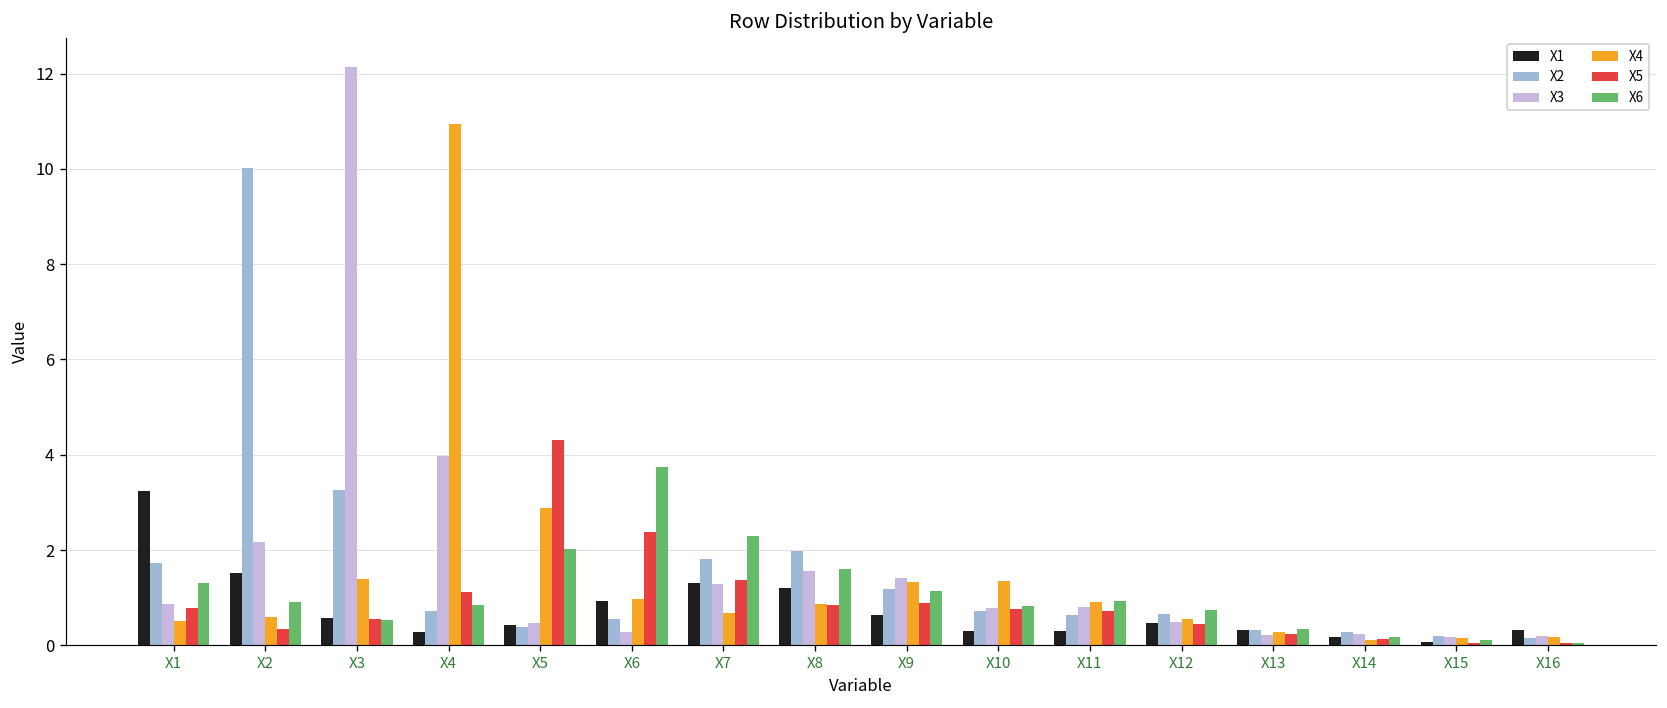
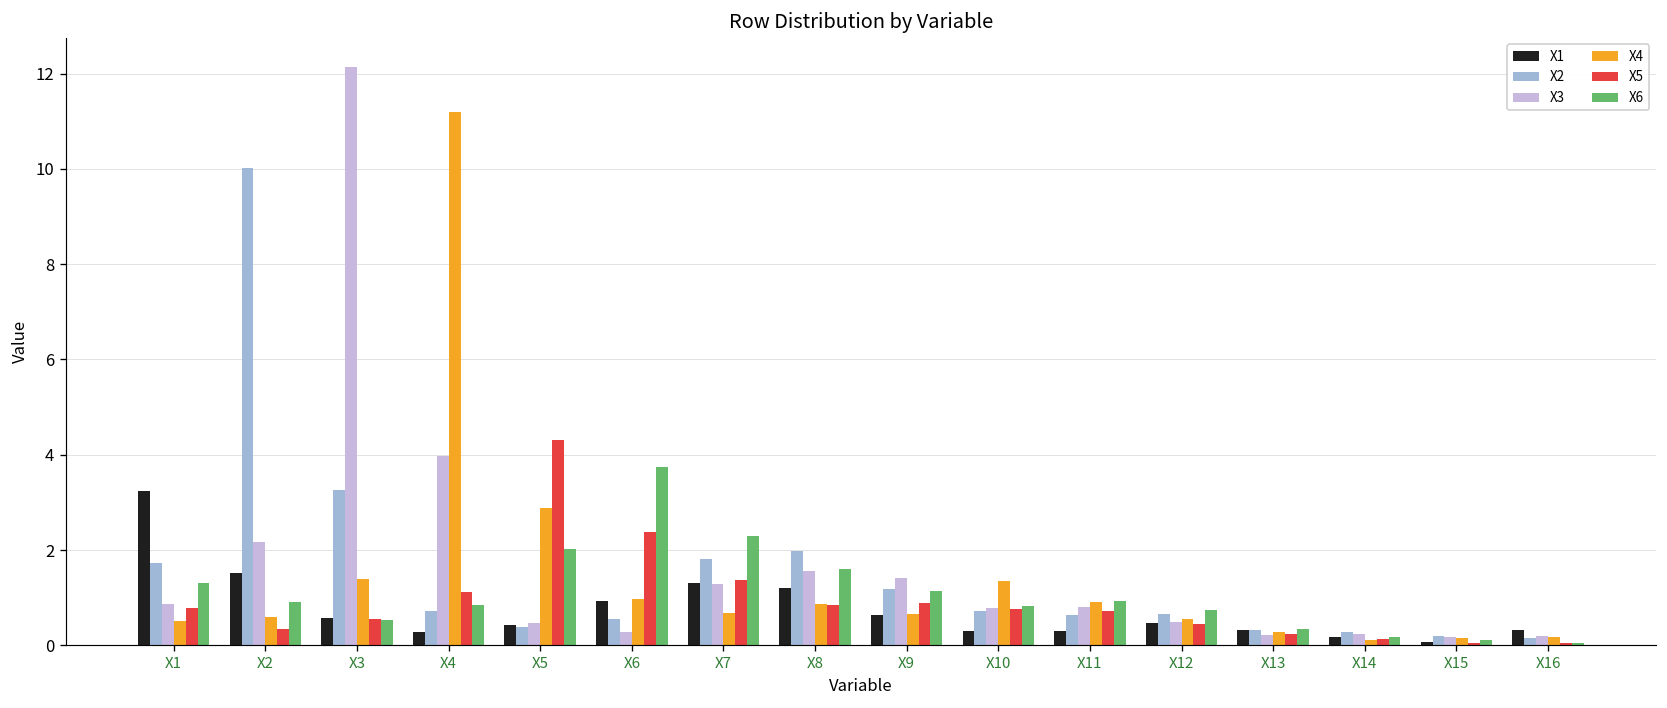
X4, X4: 10.9 -> 11.2
X4, X9: 1.3 -> 0.7
